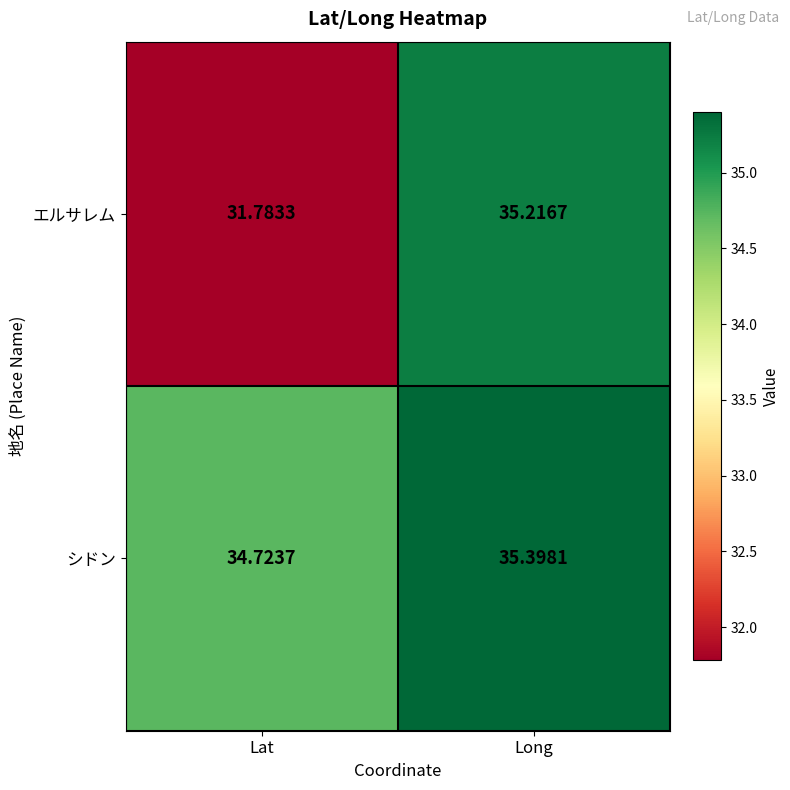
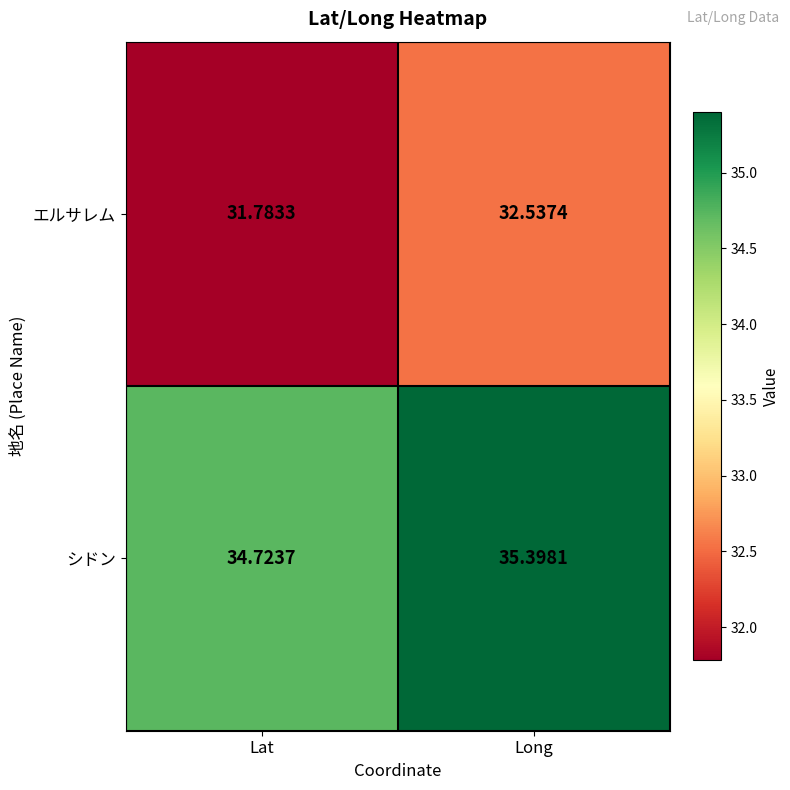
エルサレム, Long: 35.2167 -> 32.5374
